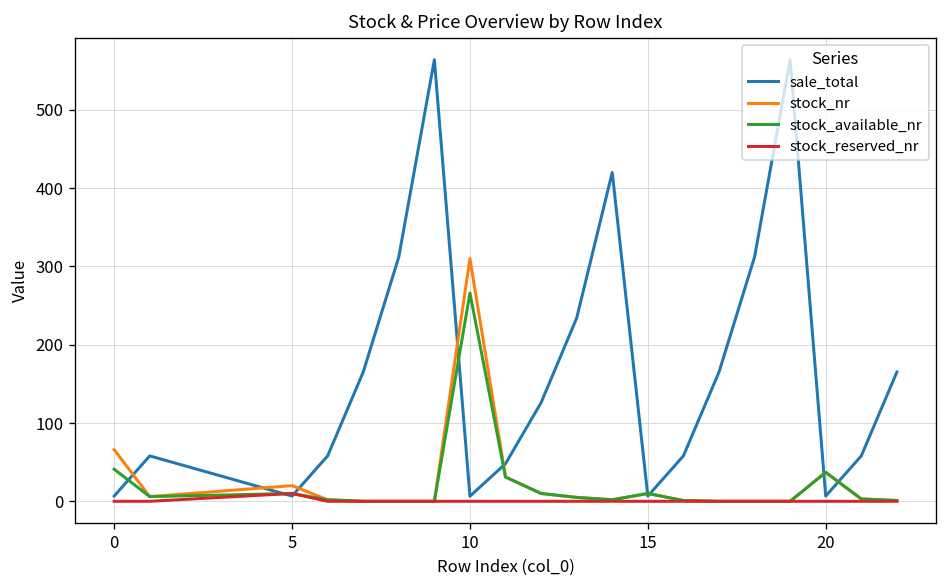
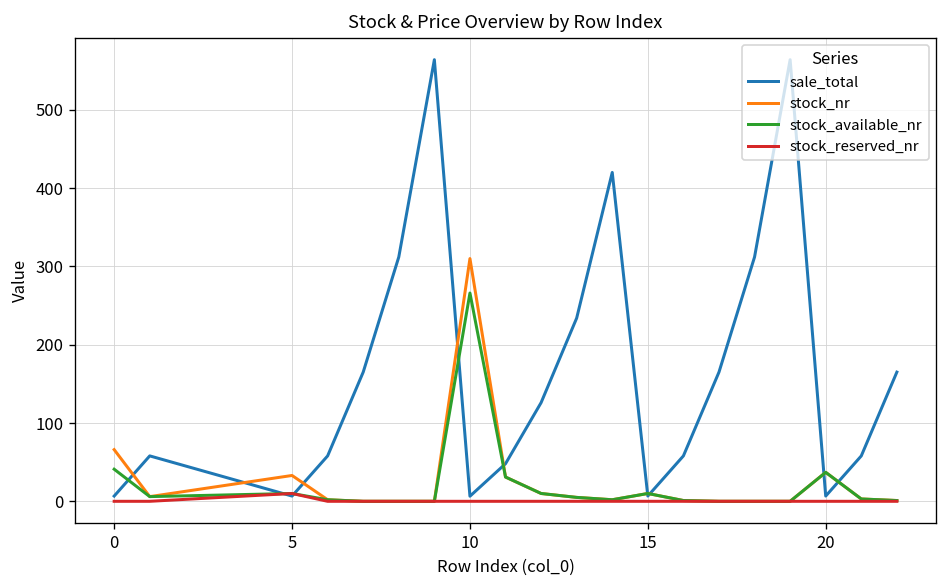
stock_nr, 5: 20 -> 30
